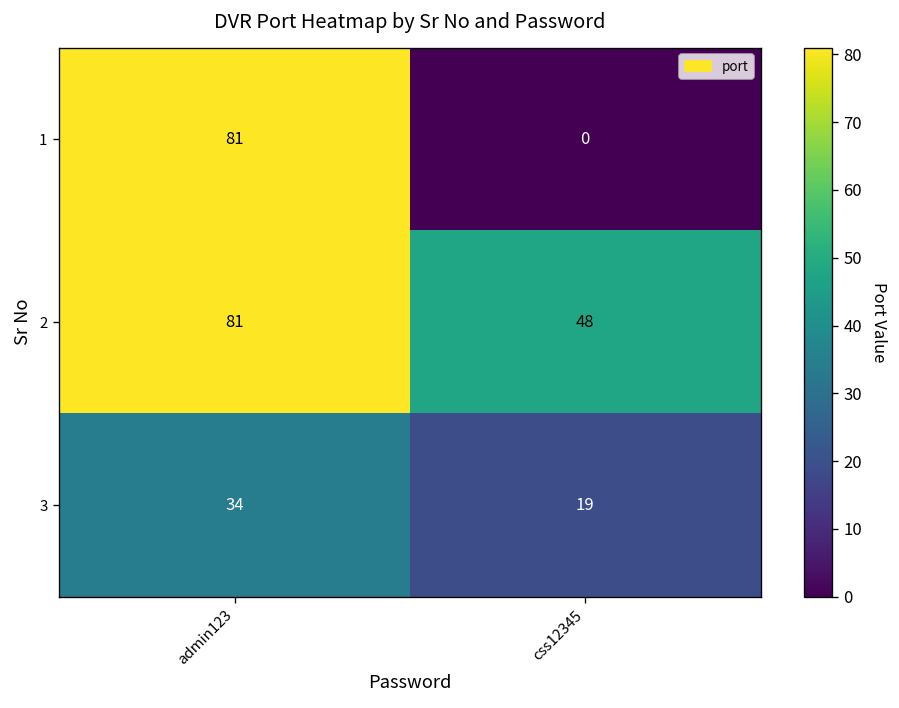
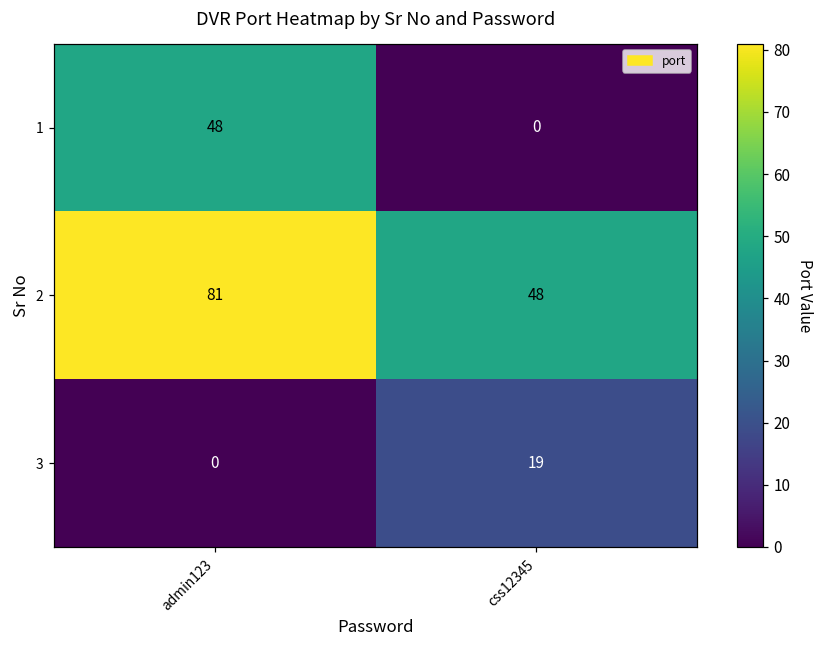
1, admin123: 81 -> 48
3, admin123: 34 -> 0
